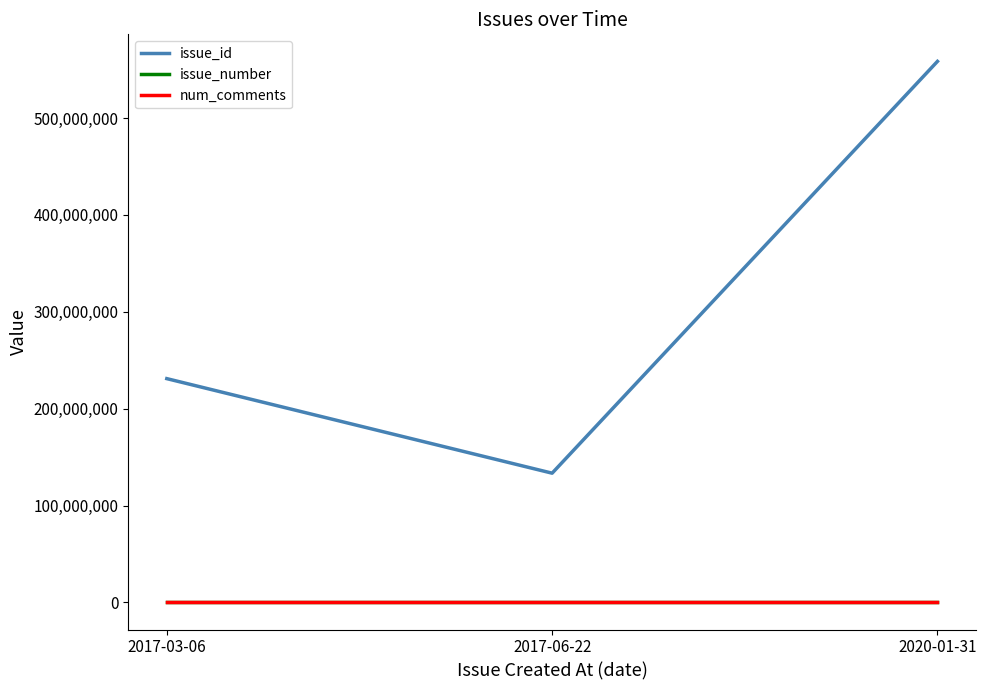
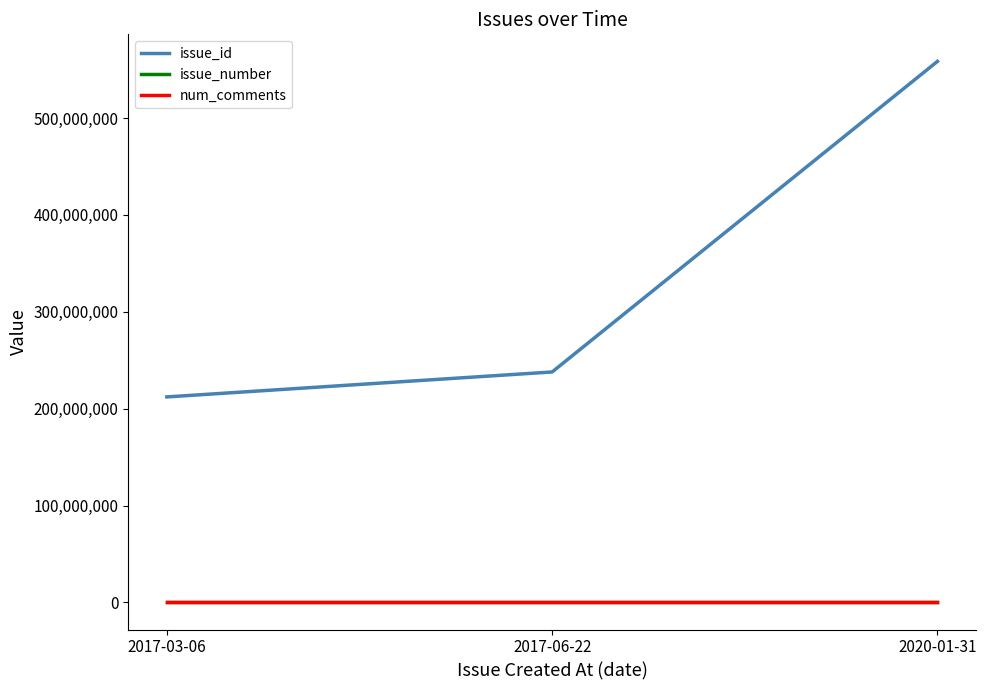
issue_id, 2017-03-06: 230,000,000 -> 210,000,000
issue_id, 2017-06-22: 130,000,000 -> 240,000,000
